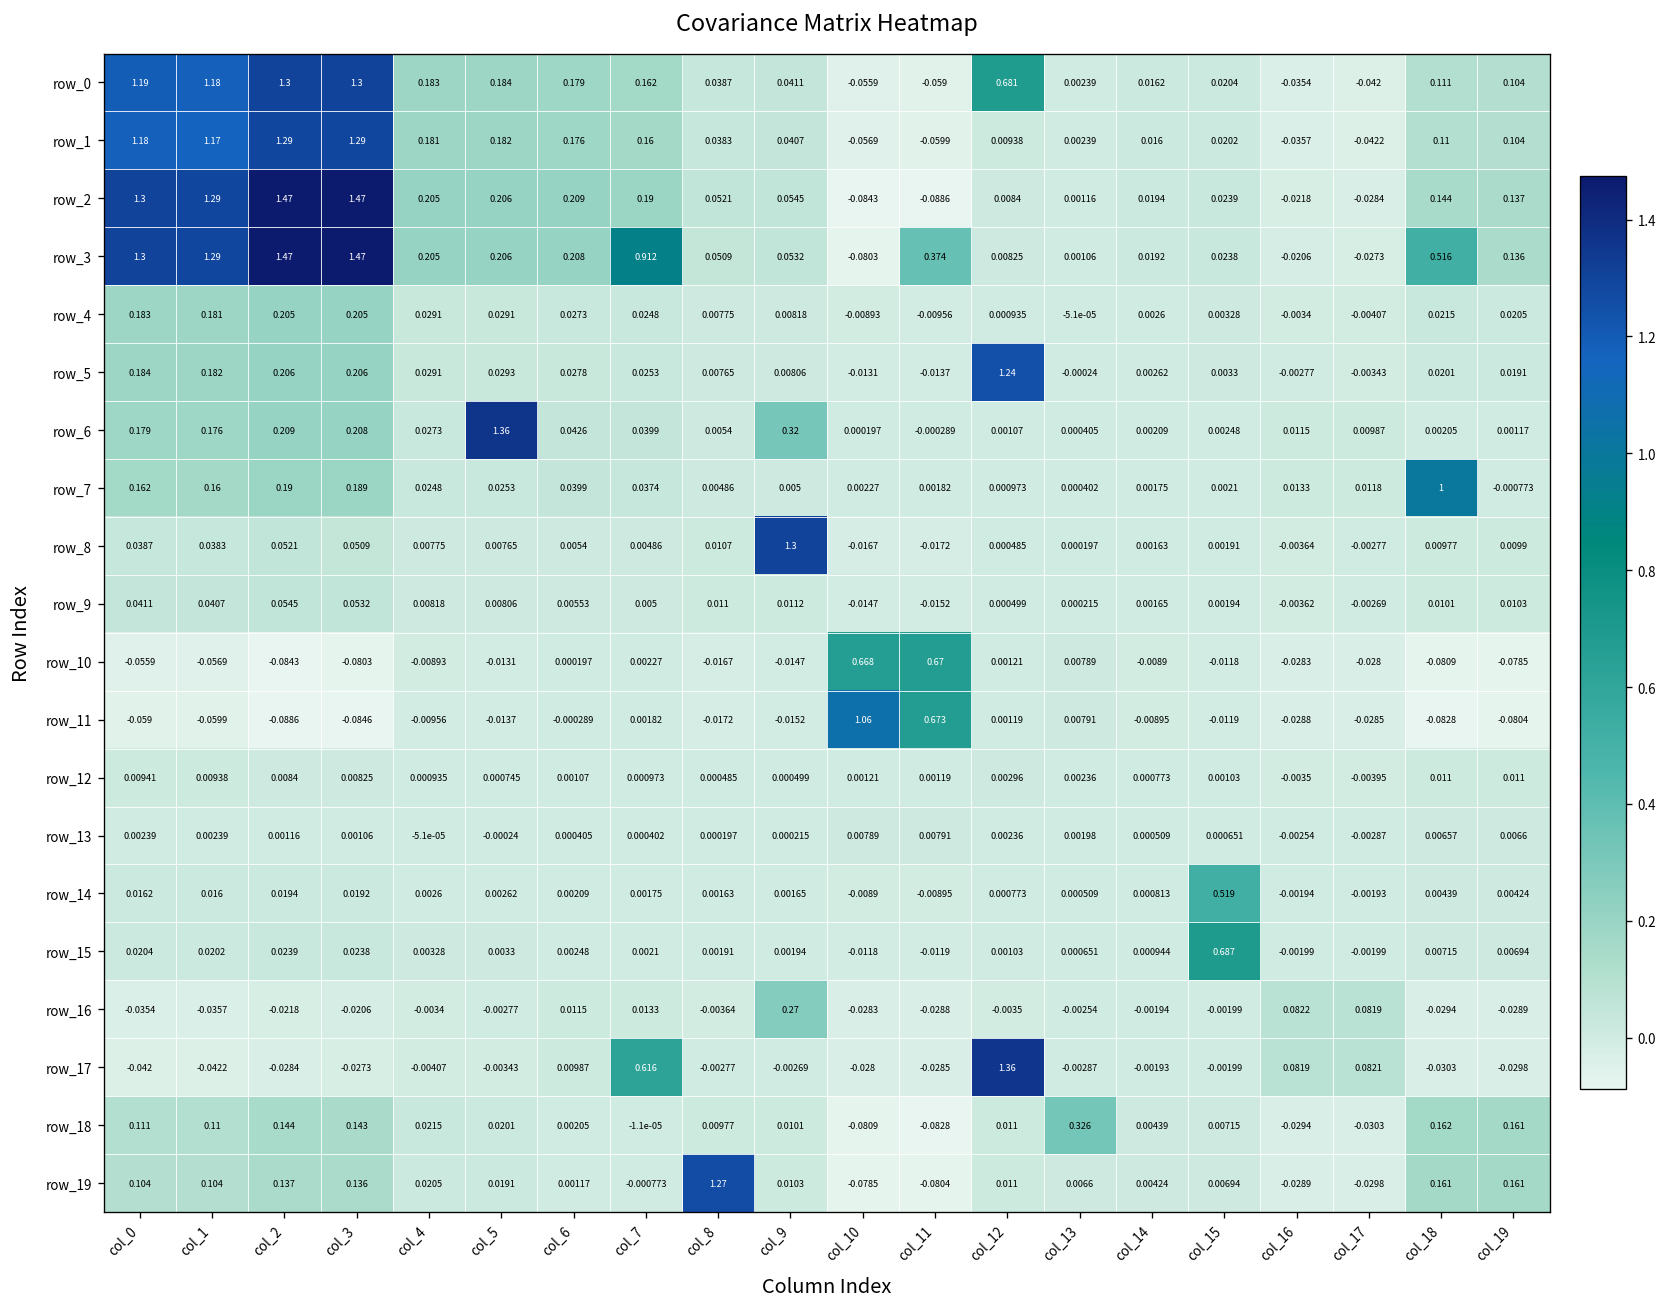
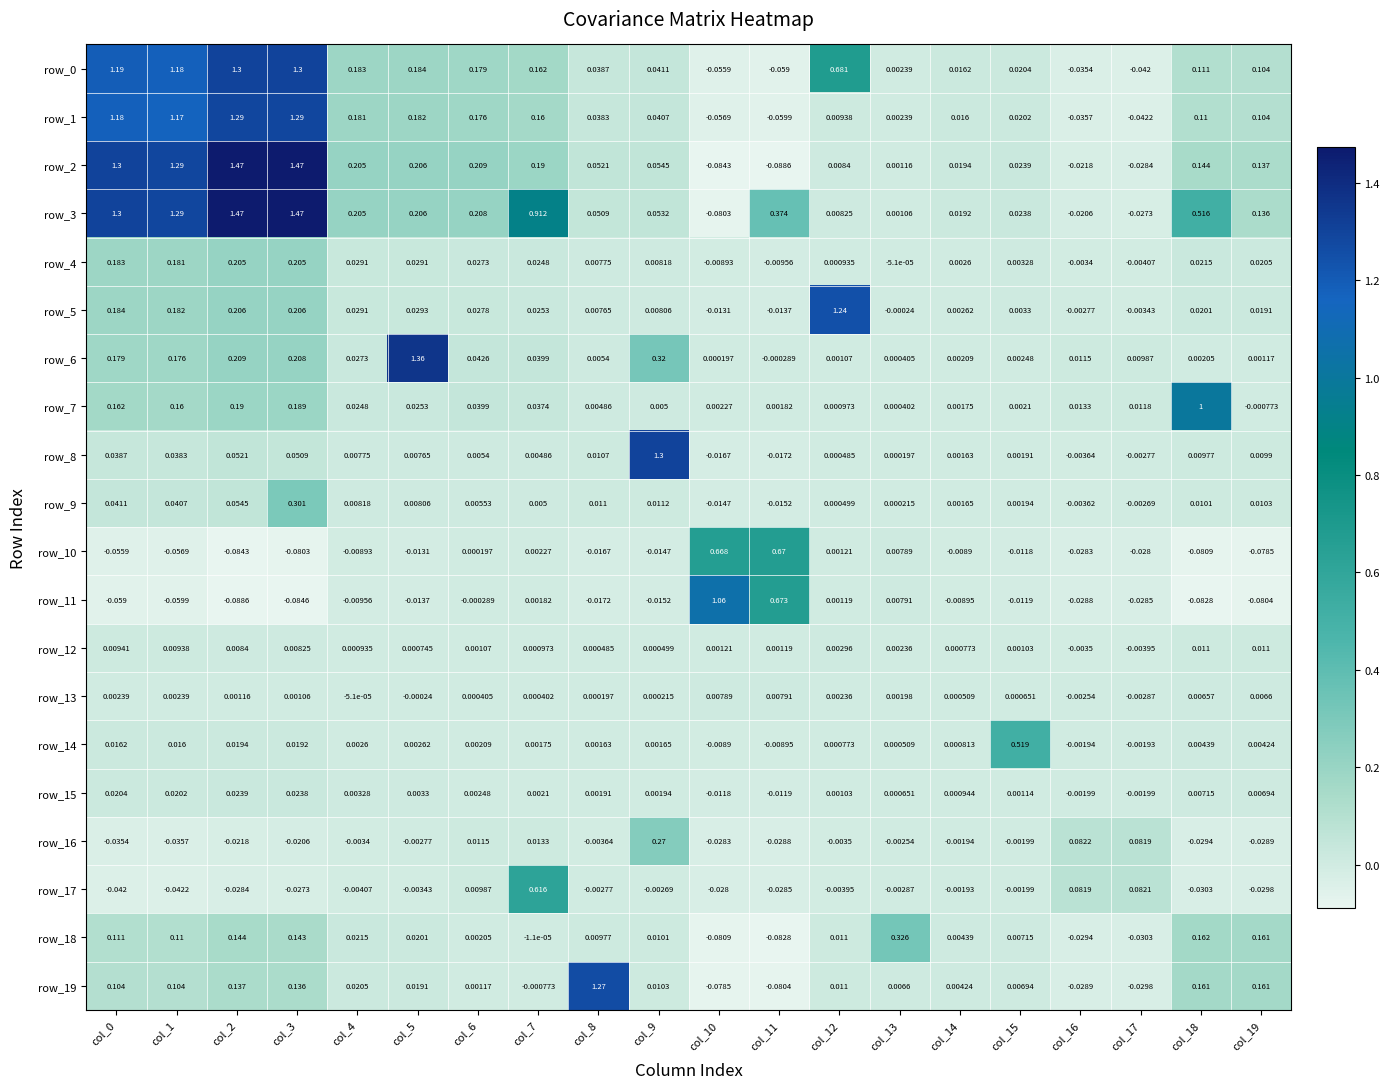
row_9, col_3: 0.0532 -> 0.301
row_15, col_15: 0.687 -> 0.00114
row_17, col_12: 1.36 -> -0.00395
